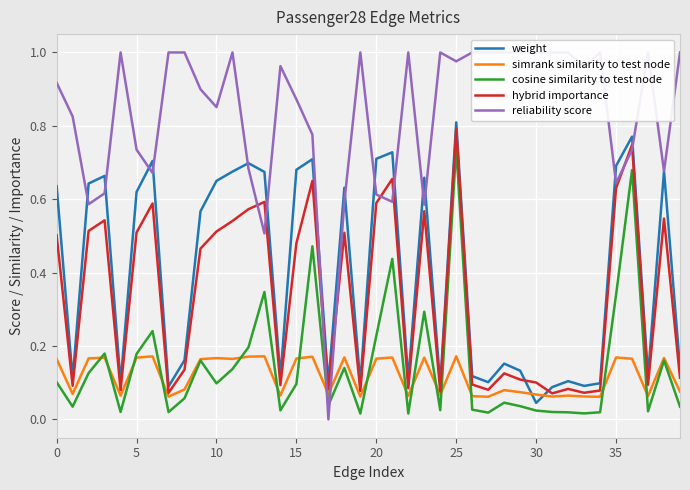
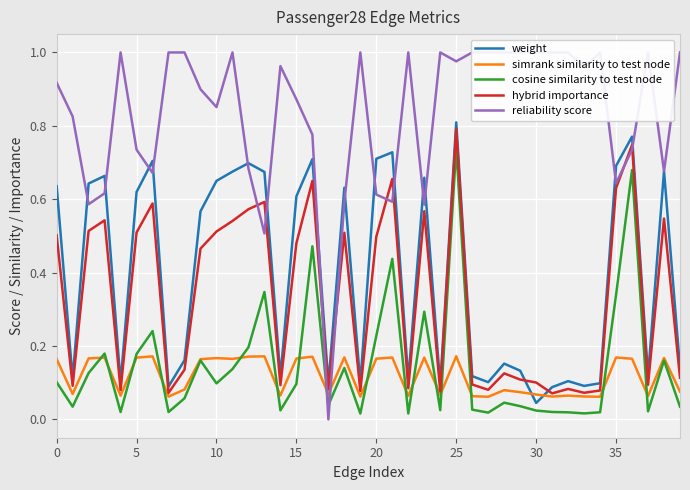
weight, 15: 0.68 -> 0.61
hybrid importance, 20: 0.59 -> 0.50
